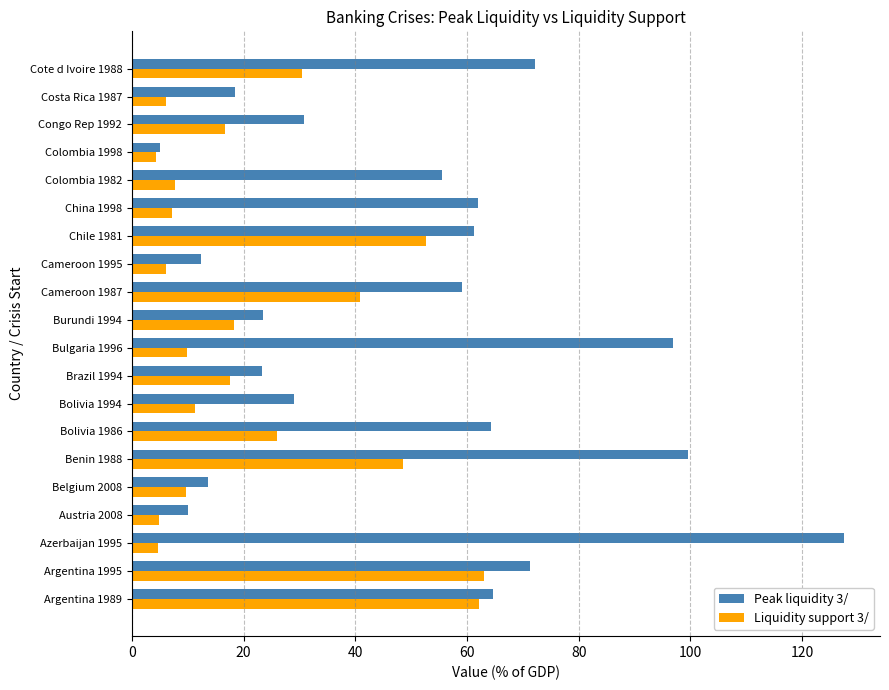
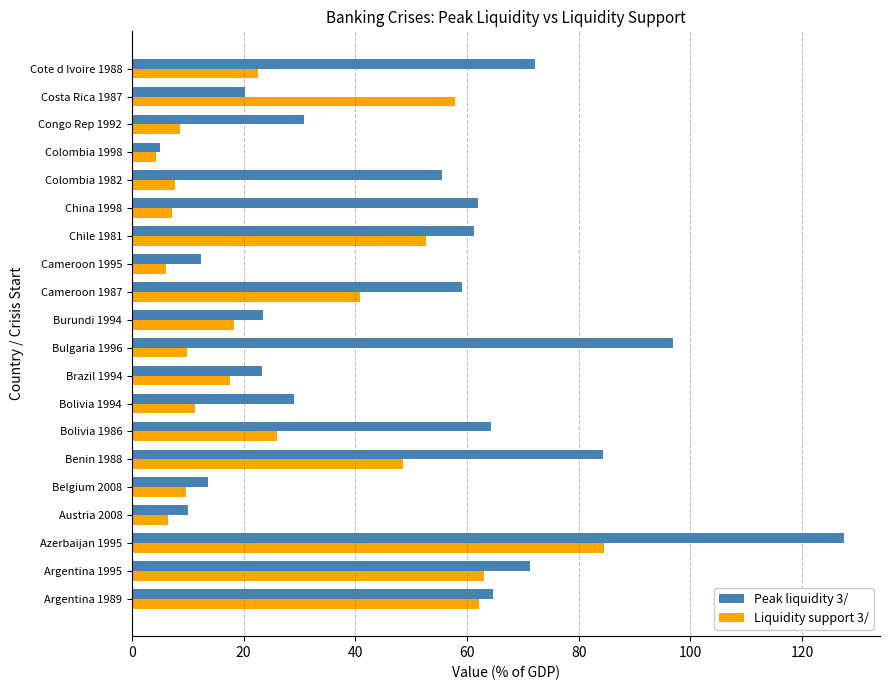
Liquidity support 3/, Cote d Ivoire 1988: 30 -> 23
Peak liquidity 3/, Costa Rica 1987: 18 -> 20
Liquidity support 3/, Costa Rica 1987: 6 -> 58
Liquidity support 3/, Congo Rep 1992: 17 -> 9
Peak liquidity 3/, Benin 1988: 100 -> 84
Liquidity support 3/, Austria 2008: 5 -> 6
Liquidity support 3/, Azerbaijan 1995: 5 -> 84
